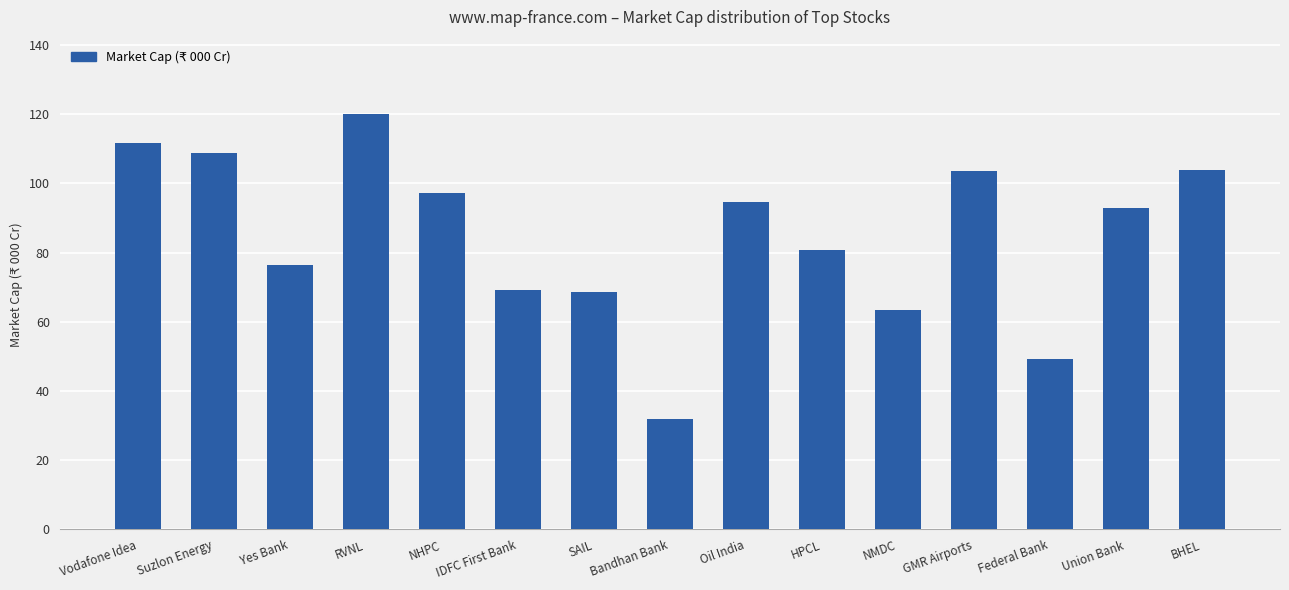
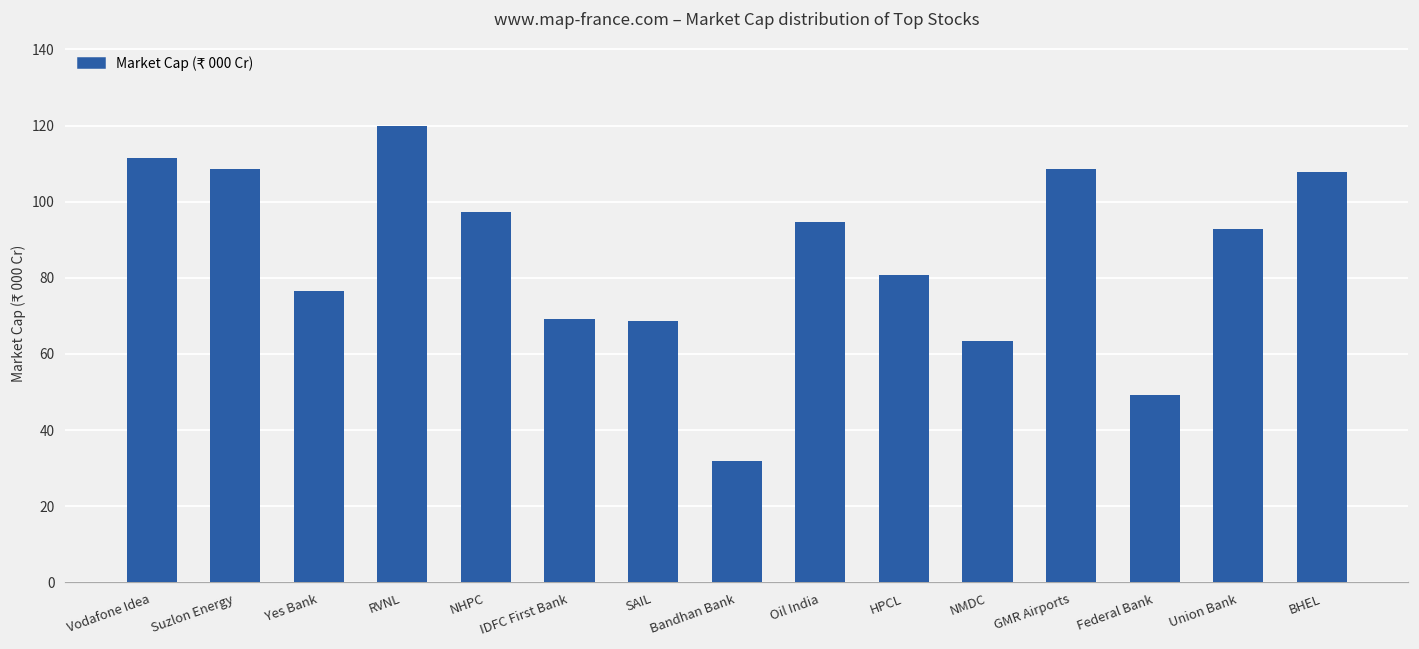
GMR Airports: 103 -> 109
BHEL: 104 -> 108
